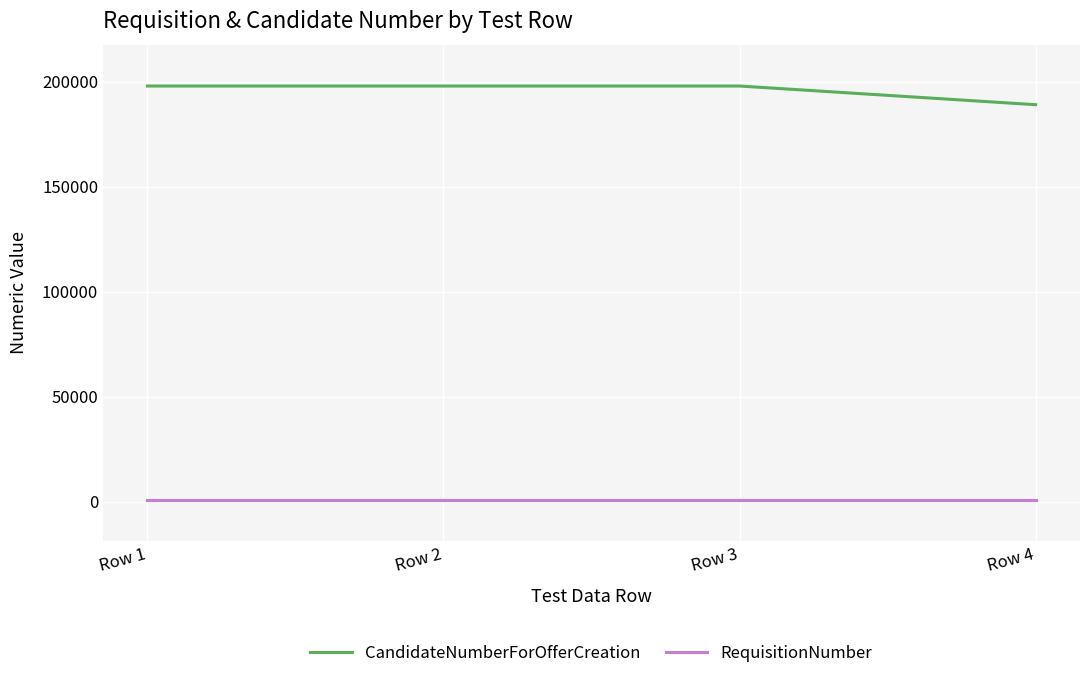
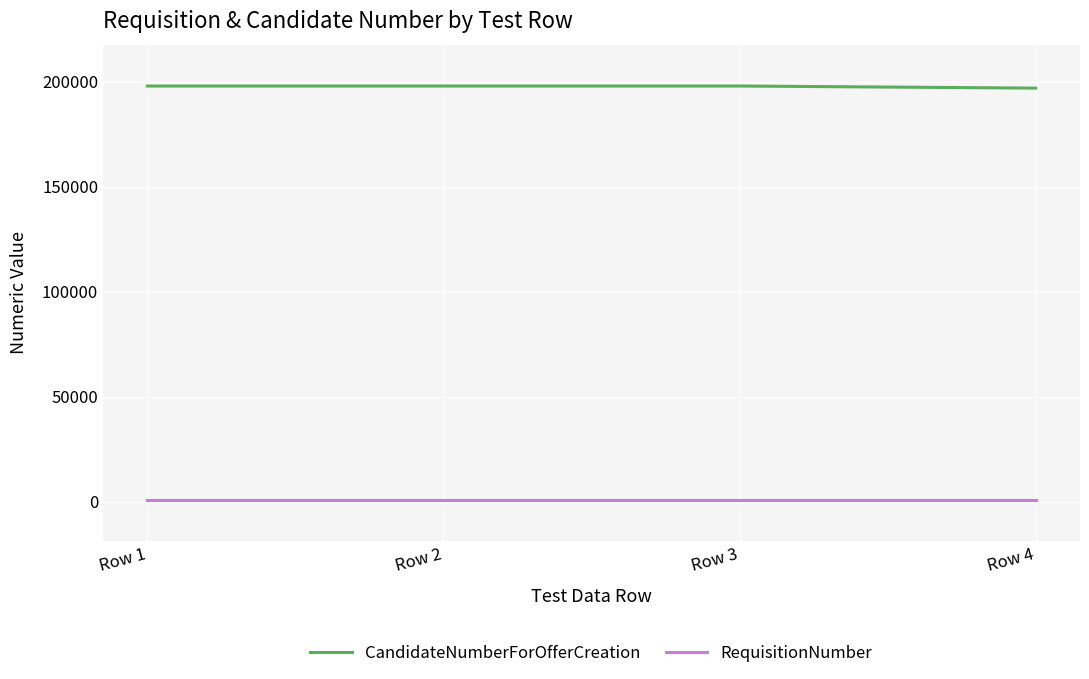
CandidateNumberForOfferCreation, Row 4: 189000 -> 197000
